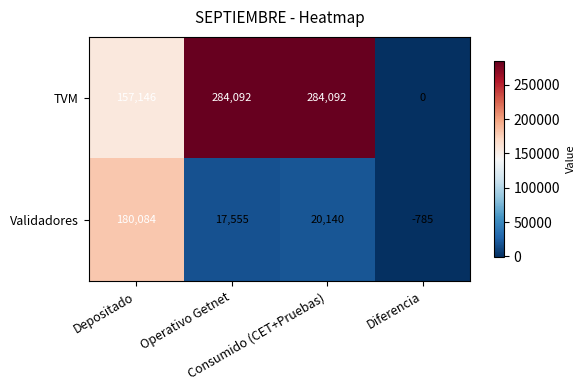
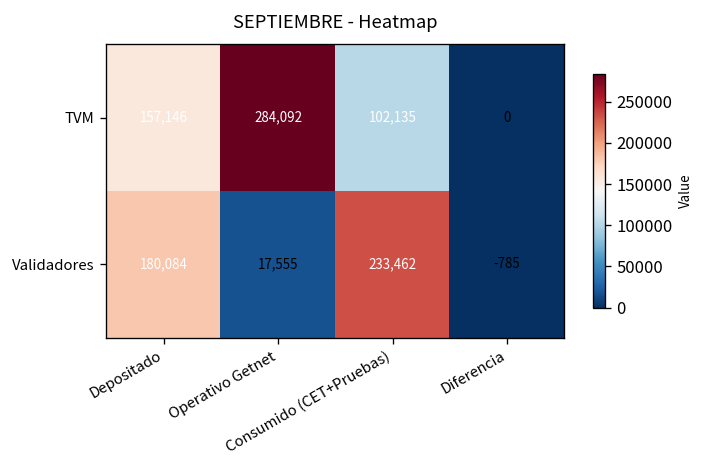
TVM, Consumido (CET+Pruebas): 284,092 -> 102,135
Validadores, Consumido (CET+Pruebas): 20,140 -> 233,462
